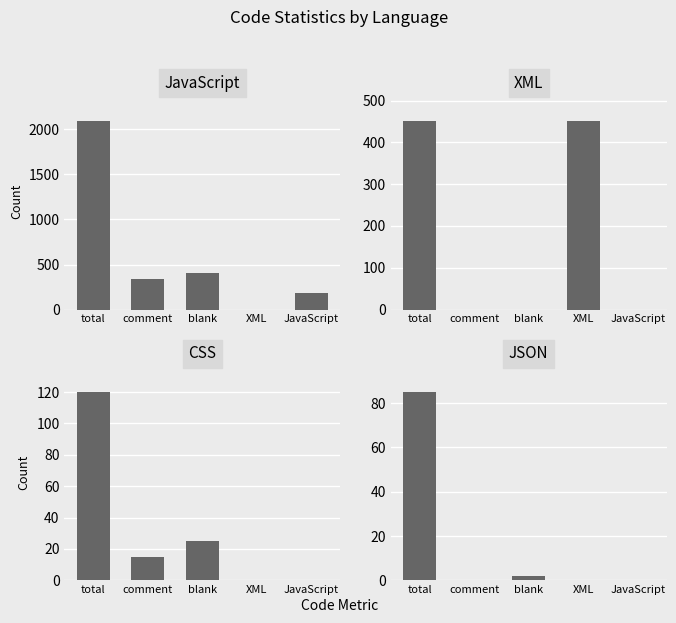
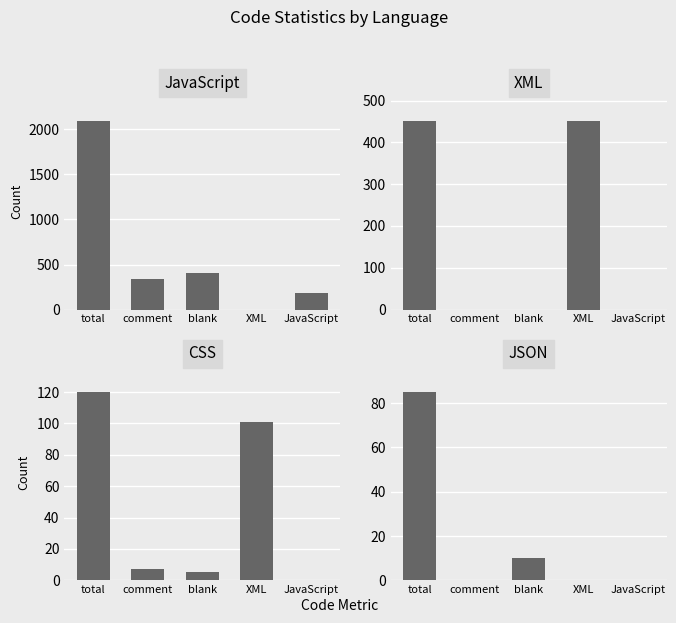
CSS, comment: 15 -> 7
CSS, blank: 25 -> 5
CSS, XML: 0 -> 101
JSON, blank: 2 -> 10
